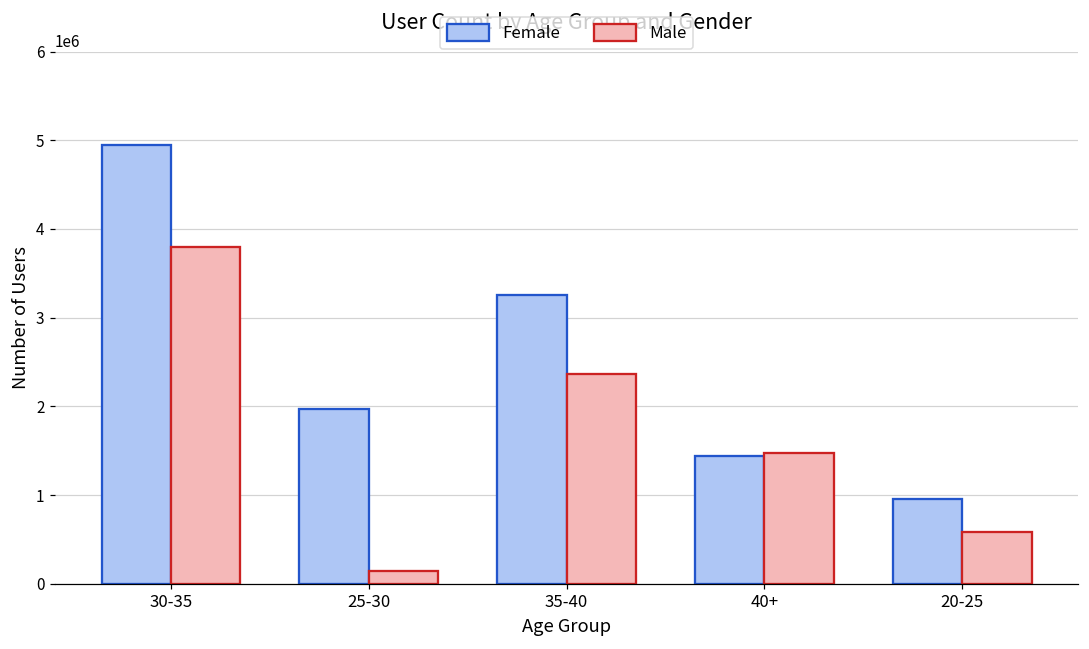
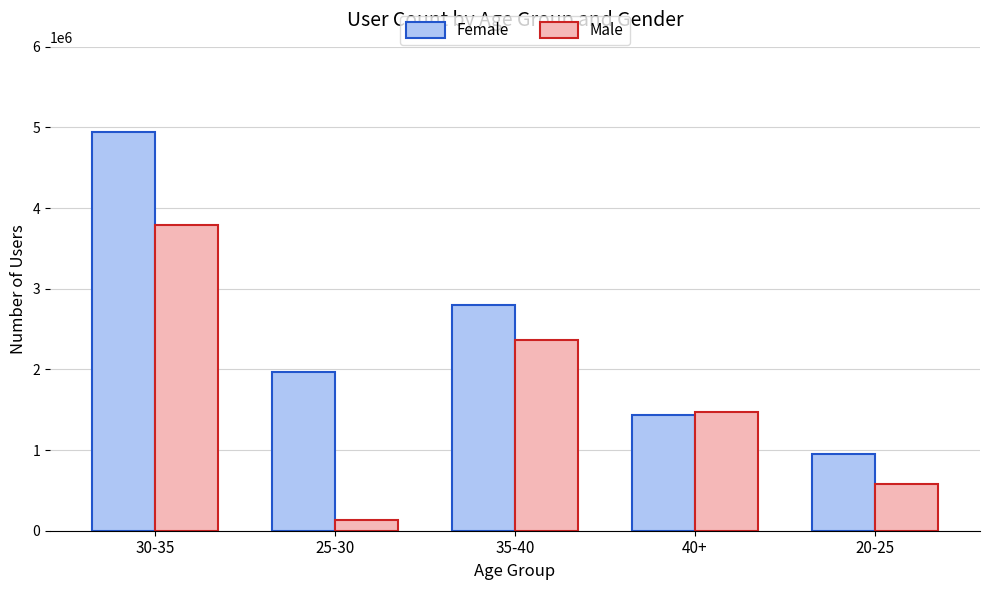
Female, 35-40: 3300000 -> 2800000
